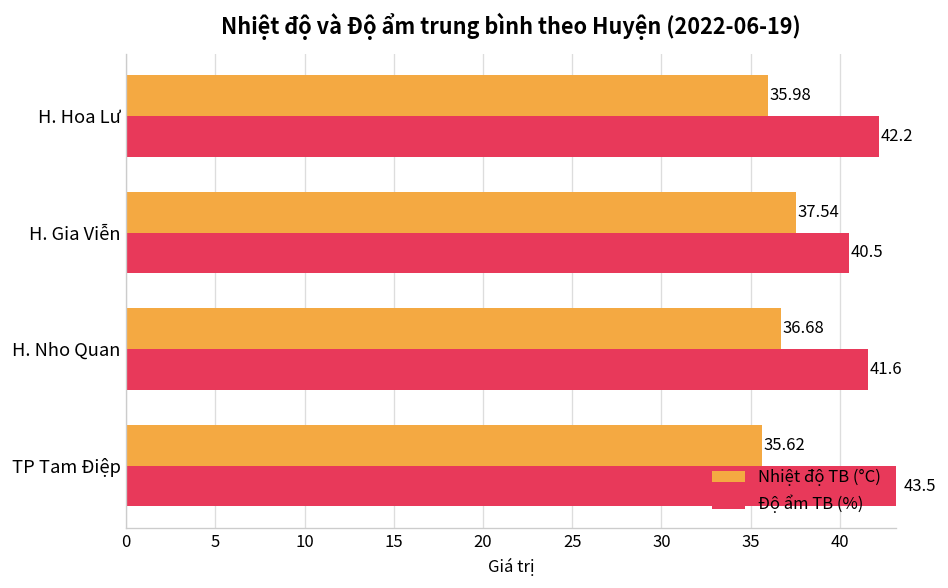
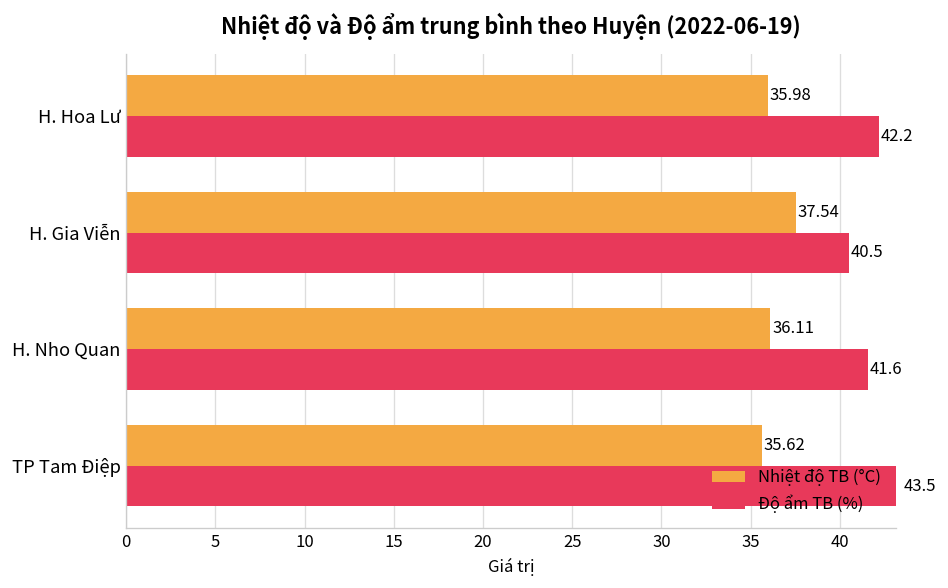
Nhiệt độ TB (°C), H. Nho Quan: 36.68 -> 36.11
